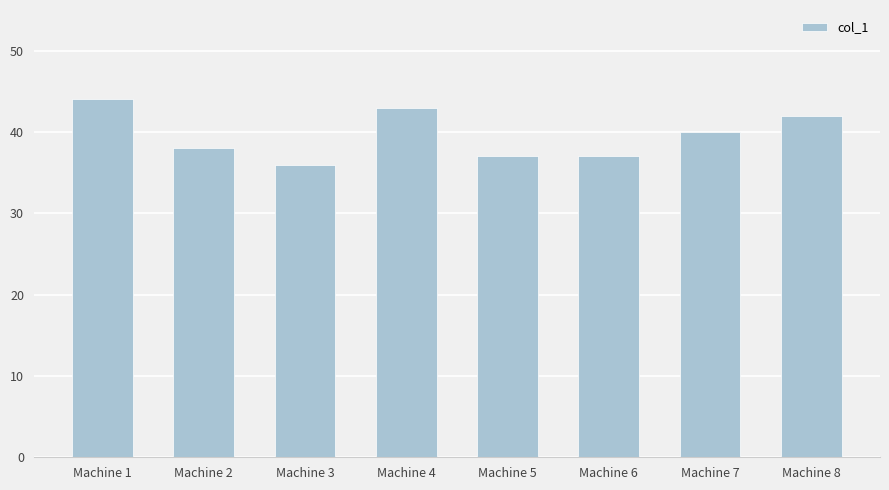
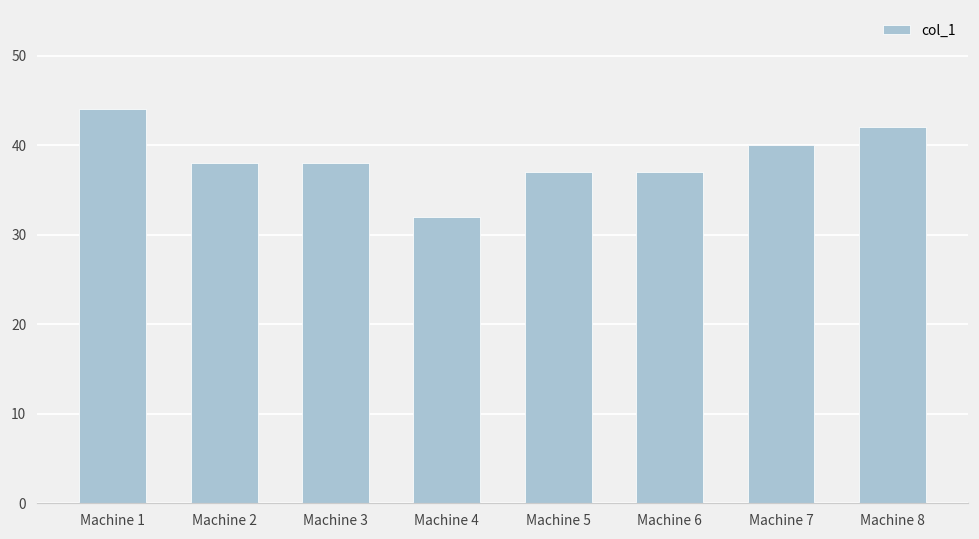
Machine 3: 36 -> 38
Machine 4: 43 -> 32
